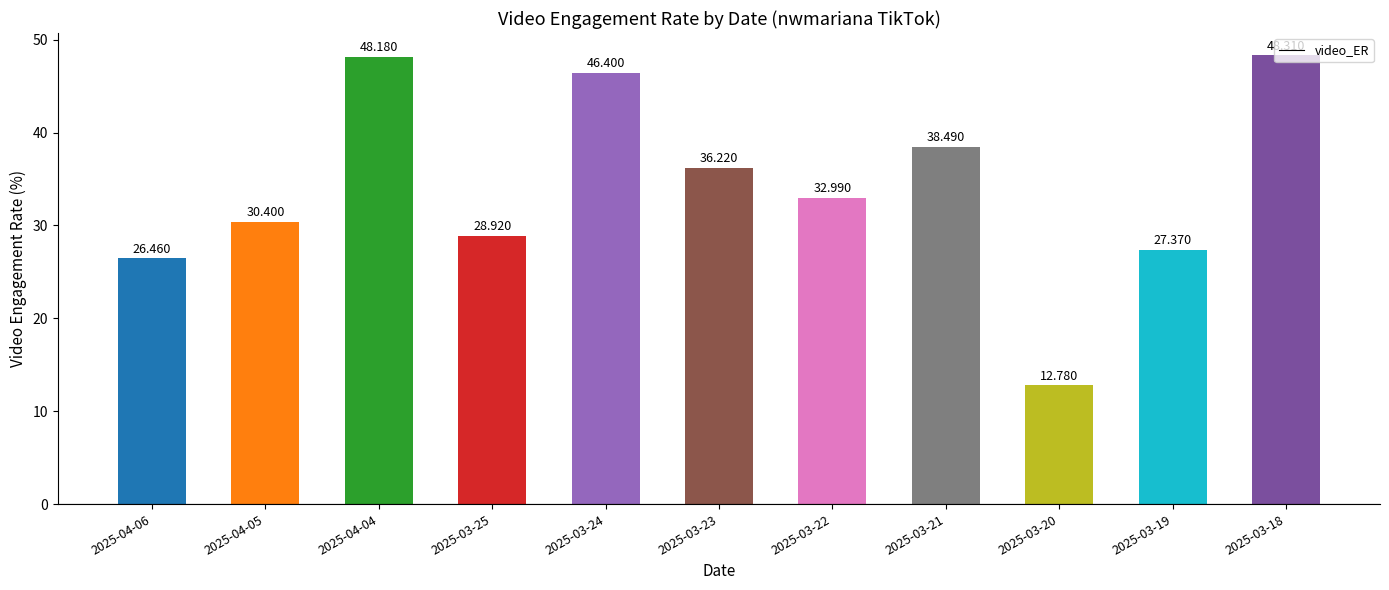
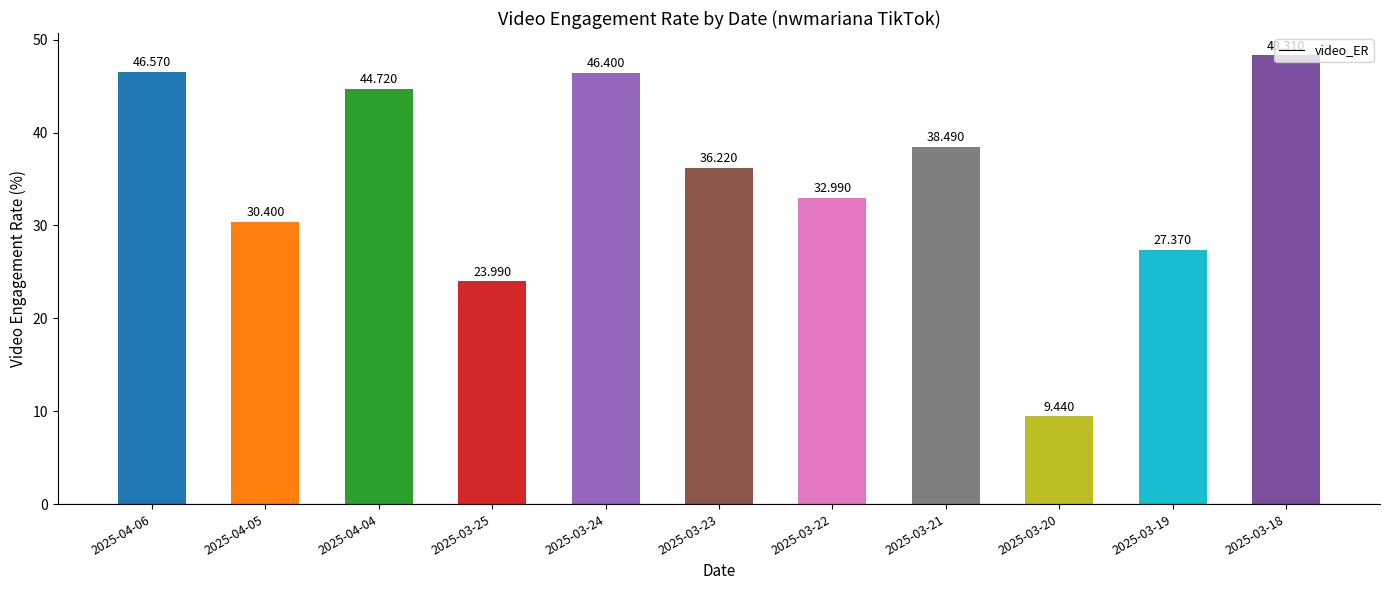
2025-04-06: 26.460 -> 46.570
2025-04-04: 48.180 -> 44.720
2025-03-25: 28.920 -> 23.990
2025-03-20: 12.780 -> 9.440
